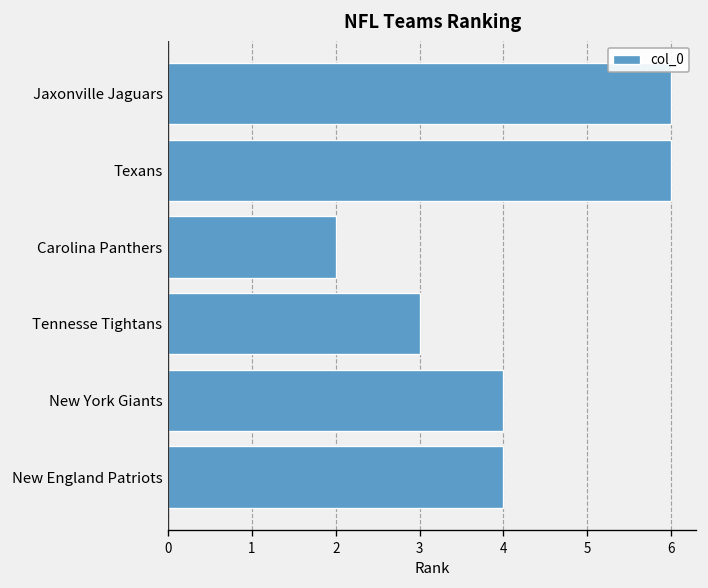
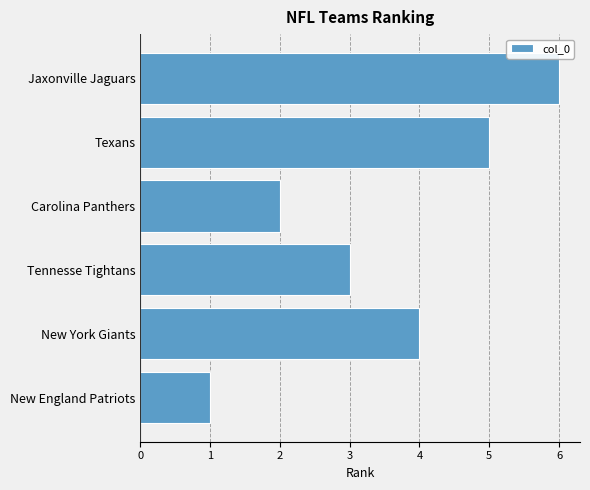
Texans: 6 -> 5
New England Patriots: 4 -> 1
